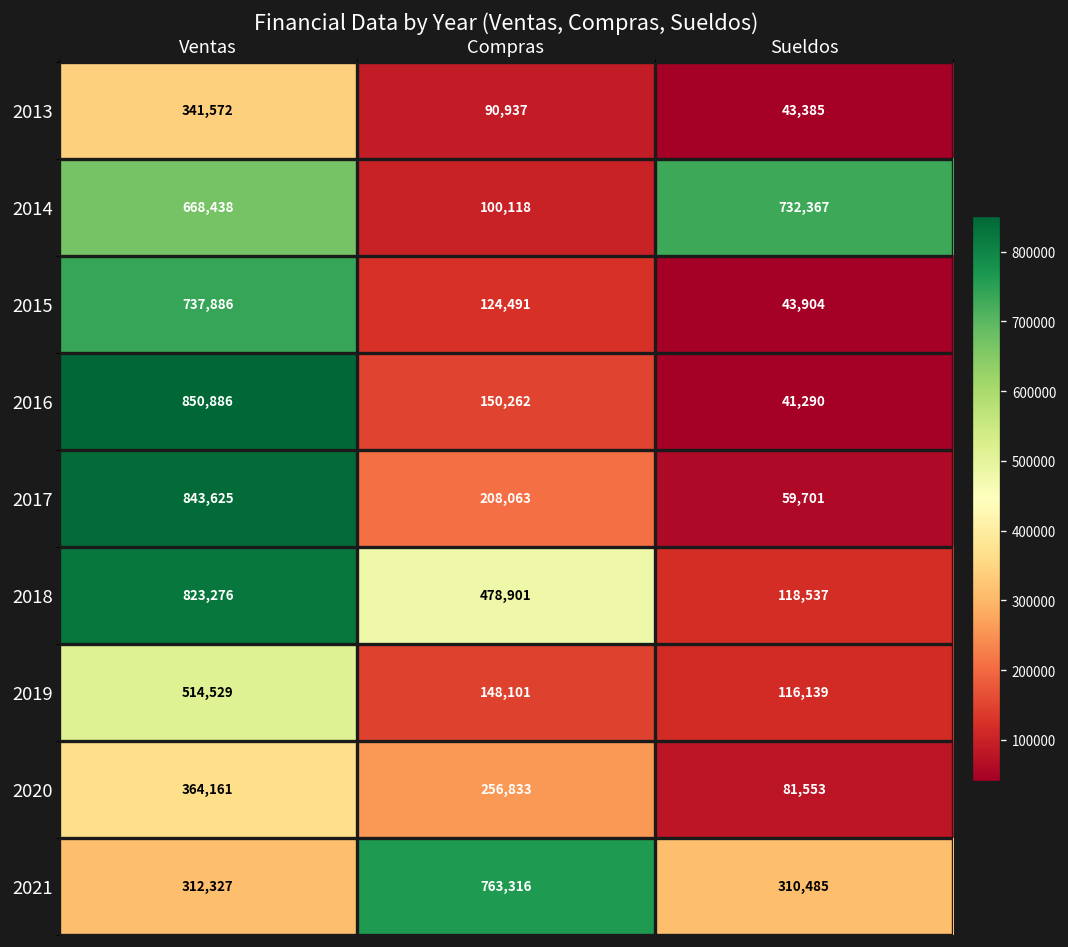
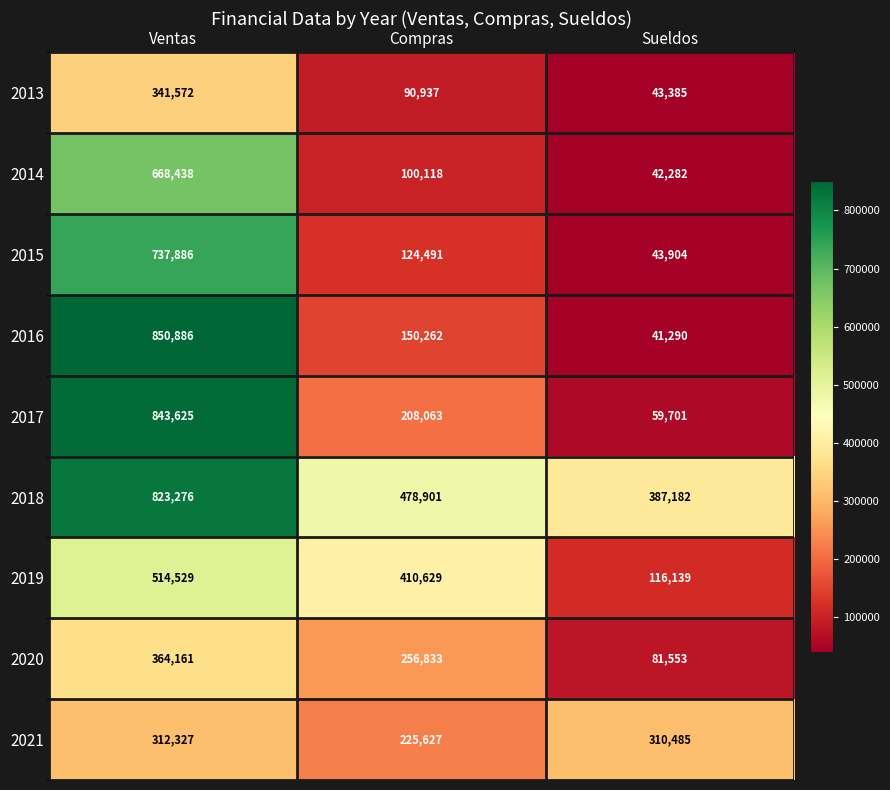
2014, Sueldos: 732,367 -> 42,282
2018, Sueldos: 118,537 -> 387,182
2019, Compras: 148,101 -> 410,629
2021, Compras: 763,316 -> 225,627
